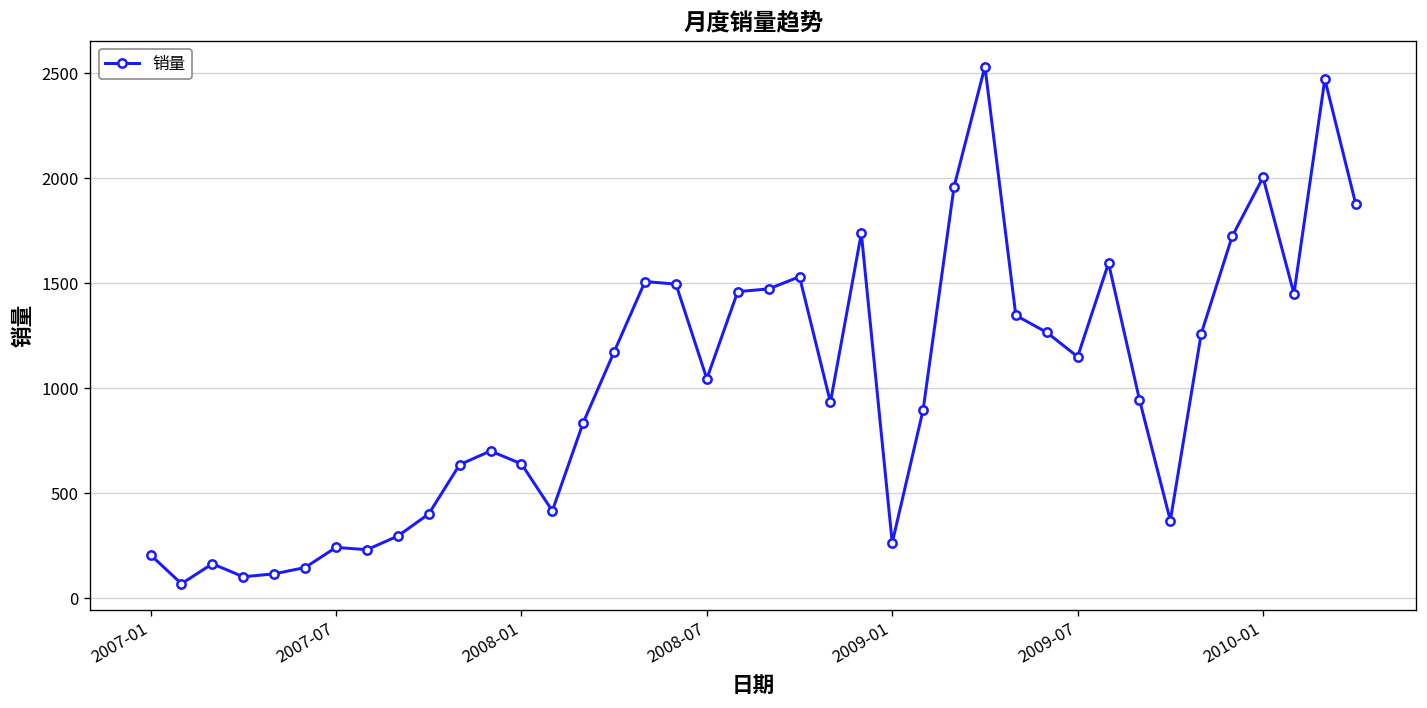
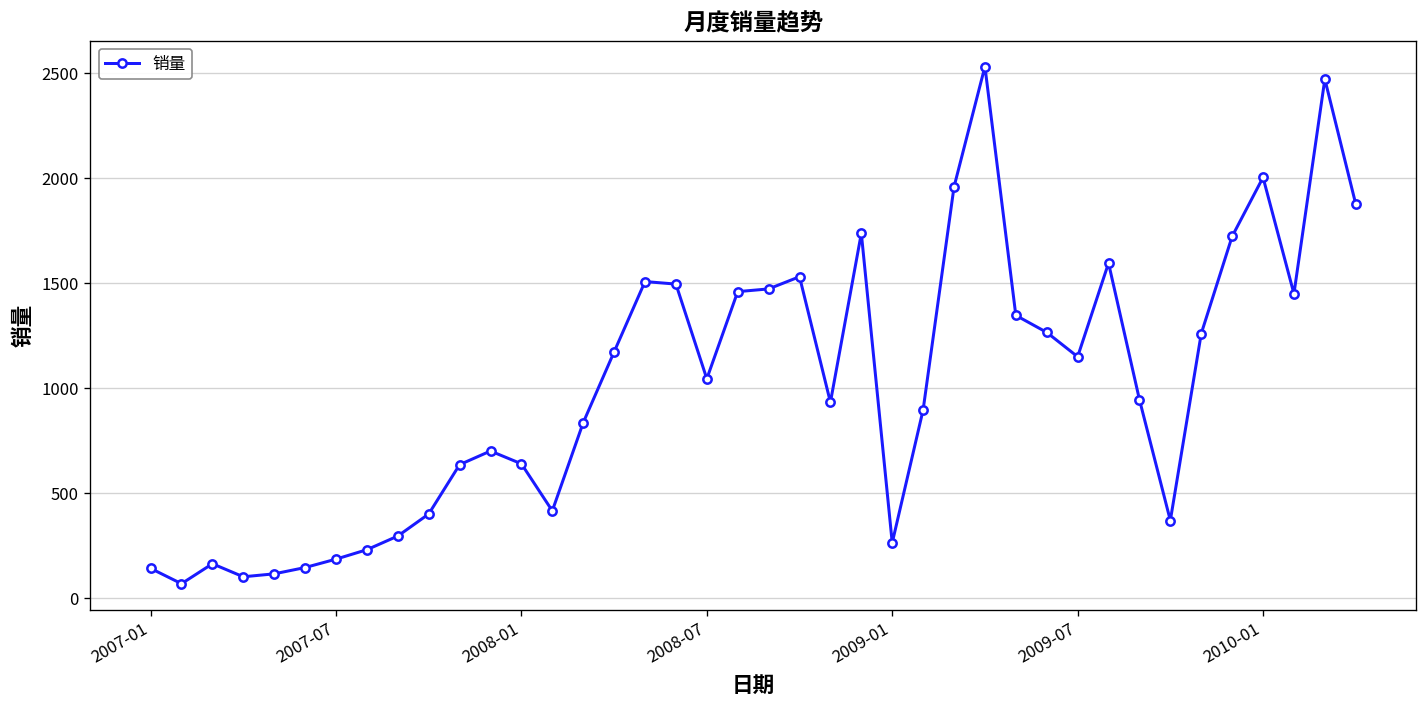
2007-01: 210 -> 140
2007-07: 240 -> 190
